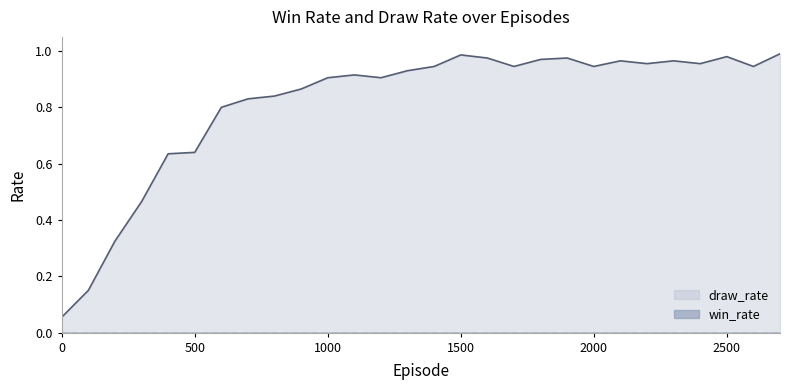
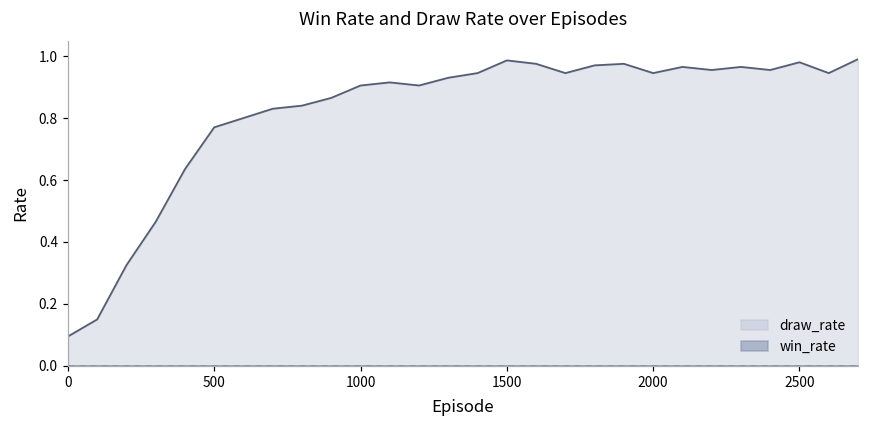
draw_rate, 0: 0.06 -> 0.10
draw_rate, 500: 0.64 -> 0.77
